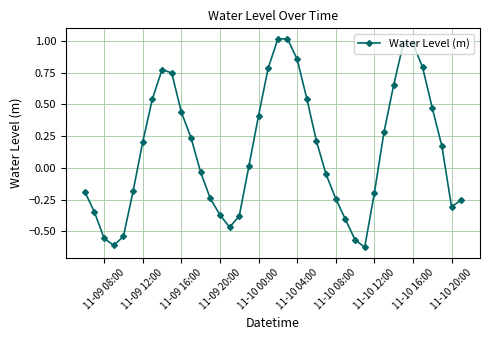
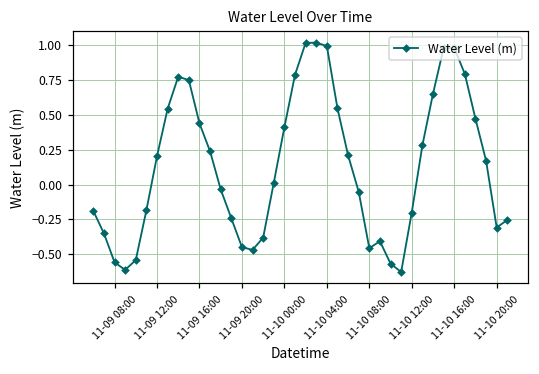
11-09 20:00: -0.37 -> -0.45
11-10 04:00: 0.86 -> 0.99
11-10 08:00: -0.24 -> -0.46
